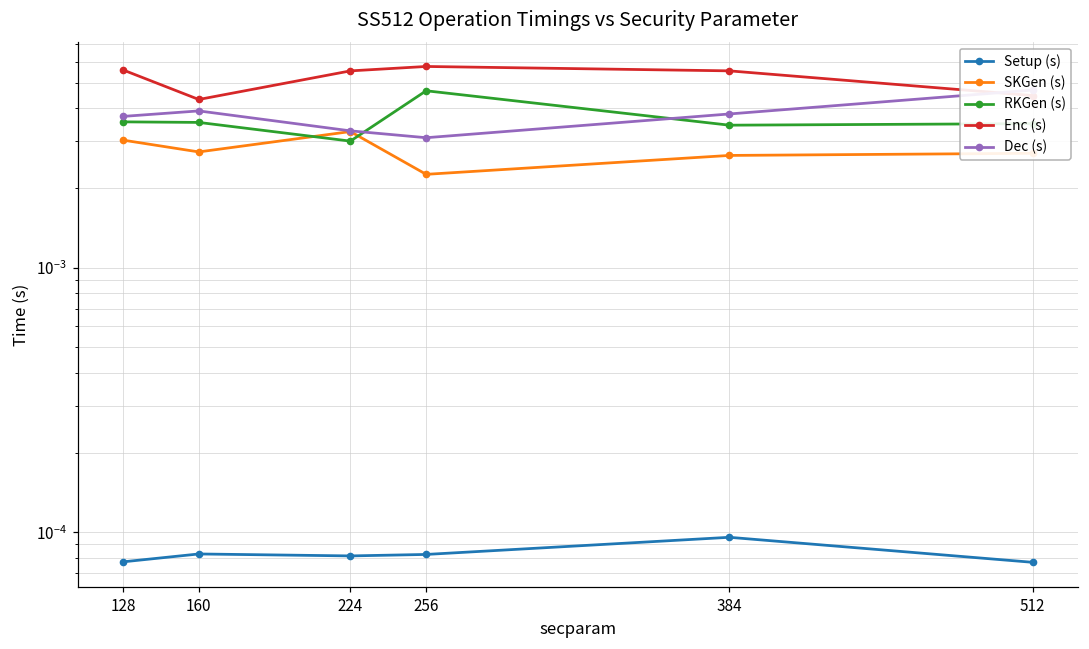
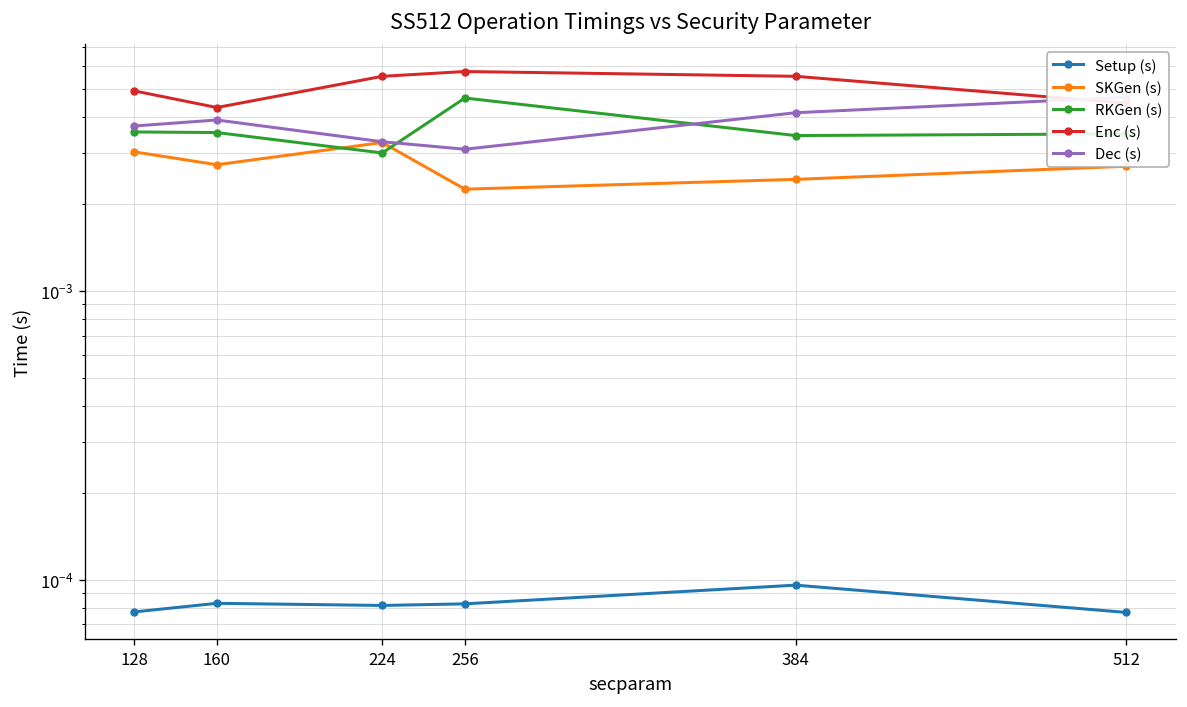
Enc (s), 128: 0.0056 -> 0.0049
SKGen (s), 384: 0.0027 -> 0.0024
Dec (s), 384: 0.0038 -> 0.0041
